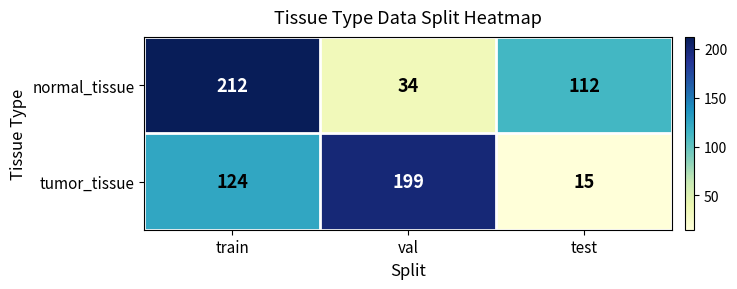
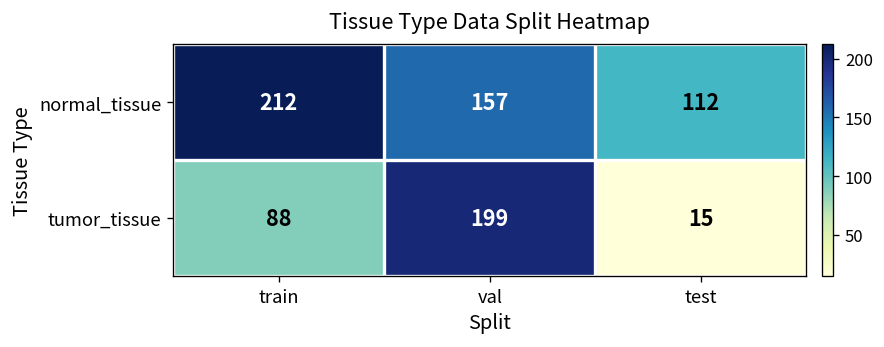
normal_tissue, val: 34 -> 157
tumor_tissue, train: 124 -> 88
